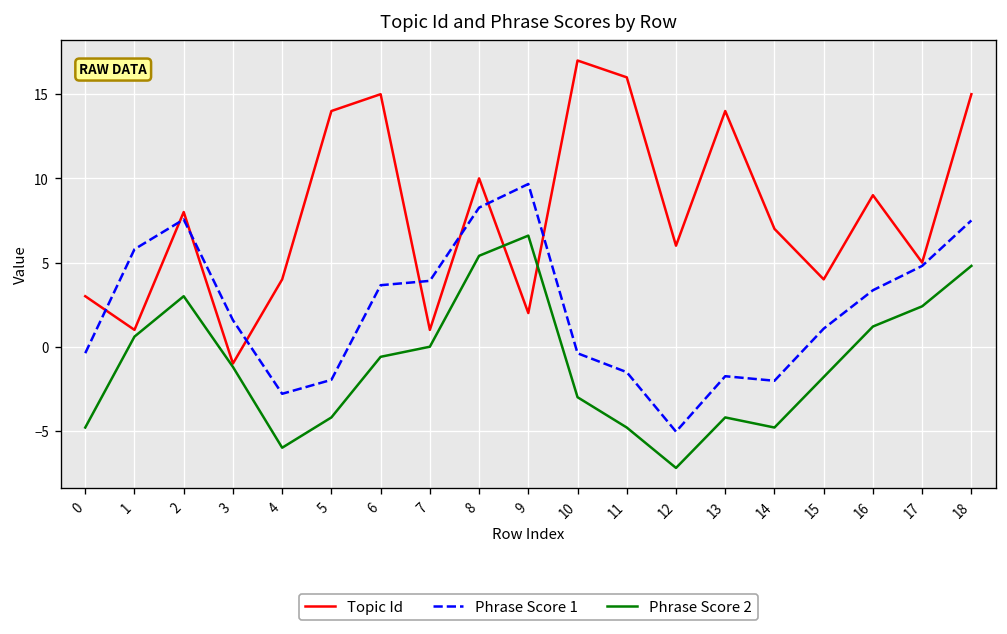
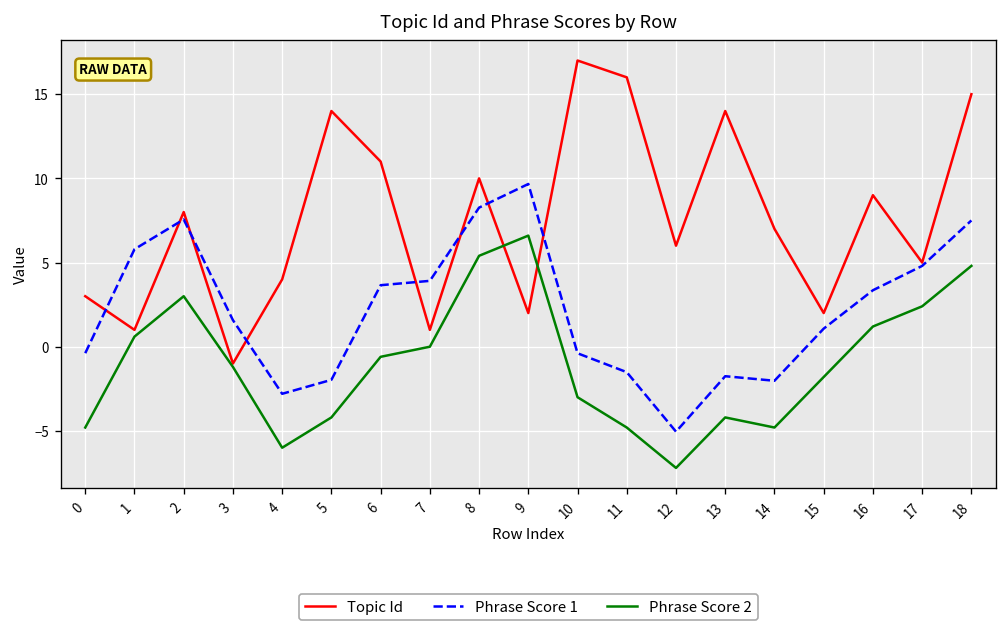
Topic Id, 6: 15 -> 11
Topic Id, 15: 4 -> 2
